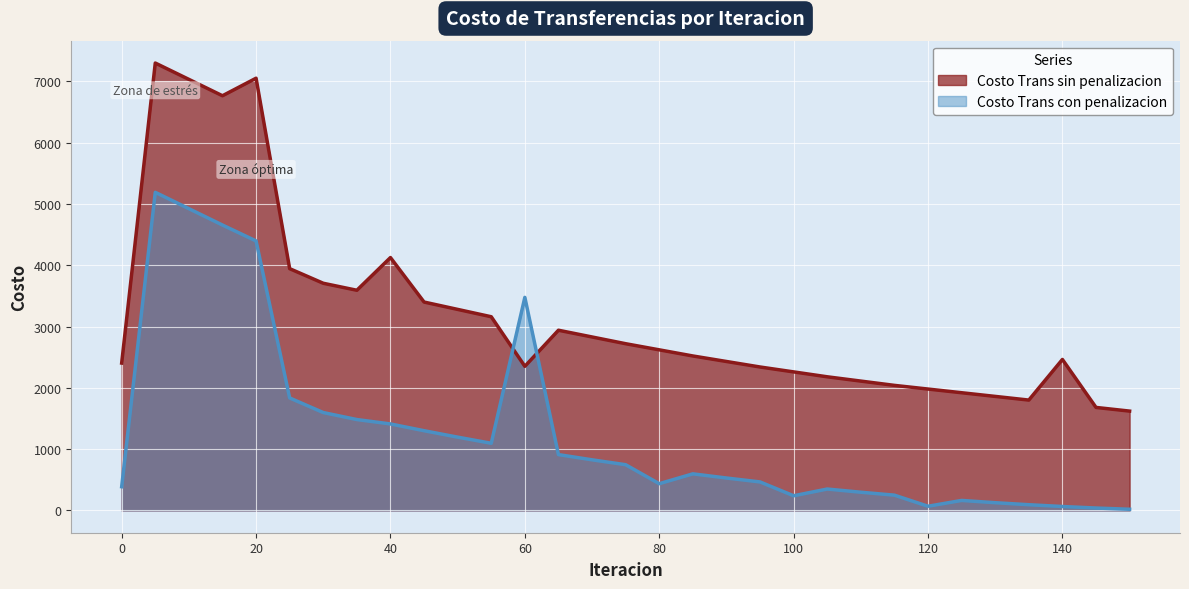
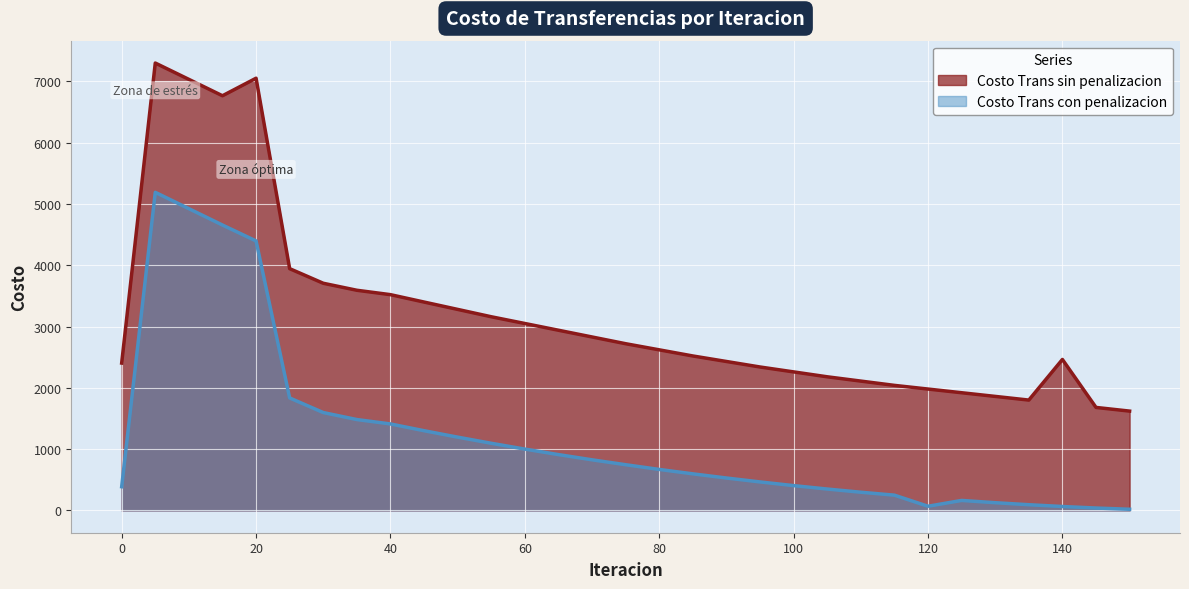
Costo Trans sin penalizacion, 40: 4100 -> 3500
Costo Trans sin penalizacion, 60: 2400 -> 3100
Costo Trans con penalizacion, 60: 3500 -> 1000
Costo Trans con penalizacion, 80: 400 -> 700
Costo Trans con penalizacion, 100: 200 -> 400
